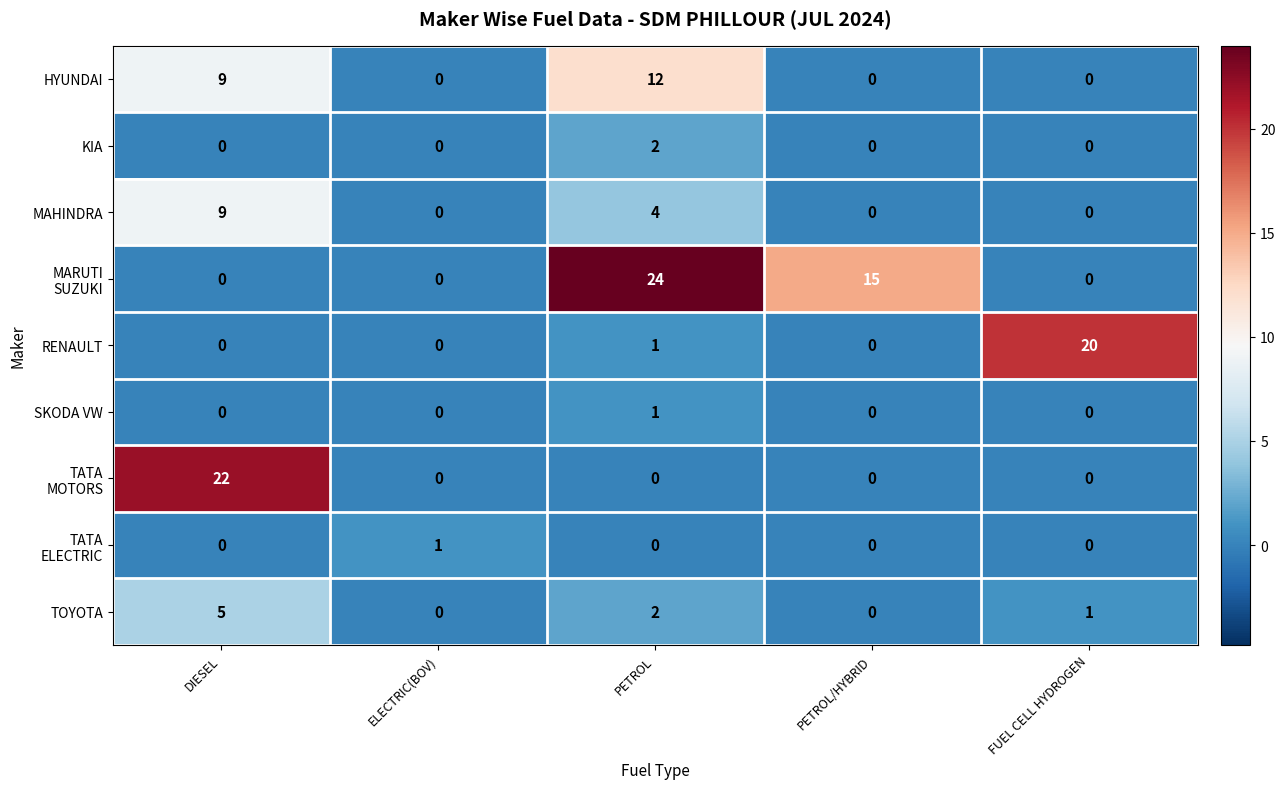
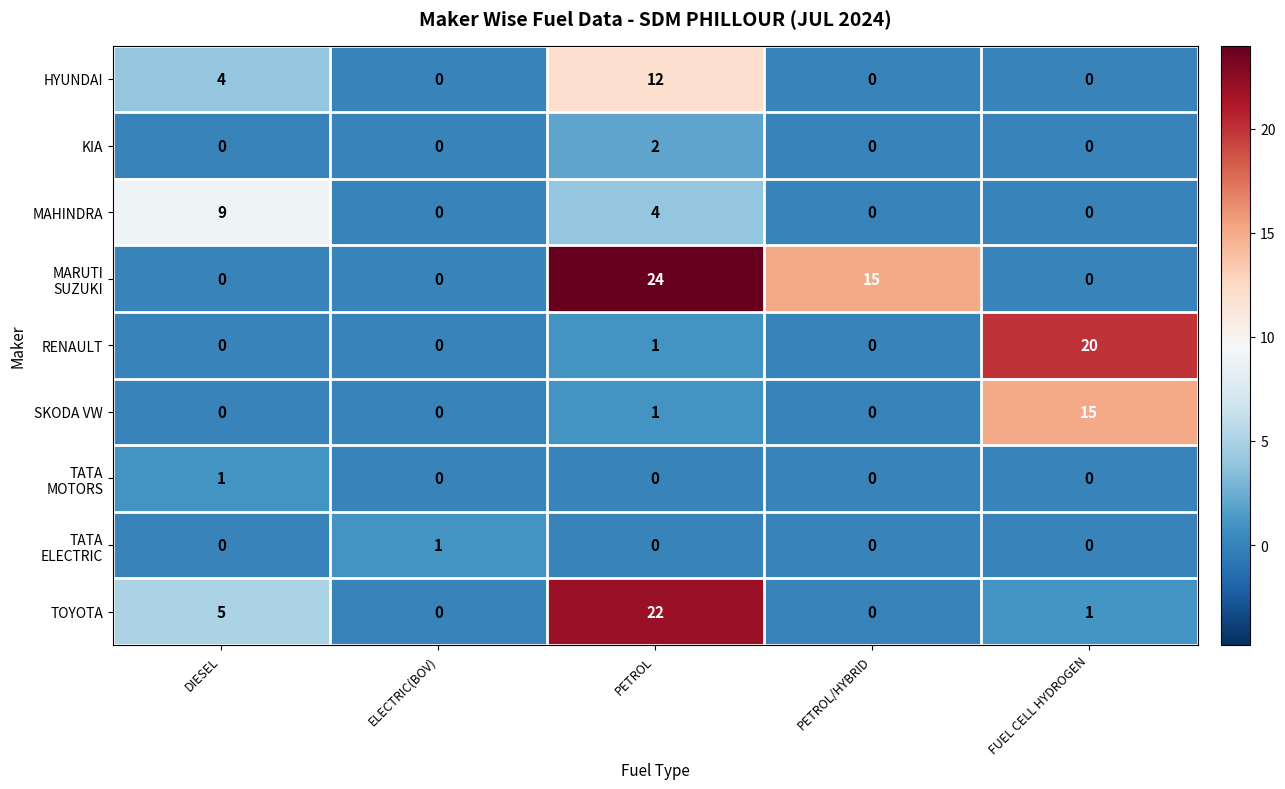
HYUNDAI, DIESEL: 9 -> 4
SKODA VW, FUEL CELL HYDROGEN: 0 -> 15
TATA MOTORS, DIESEL: 22 -> 1
TOYOTA, PETROL: 2 -> 22
